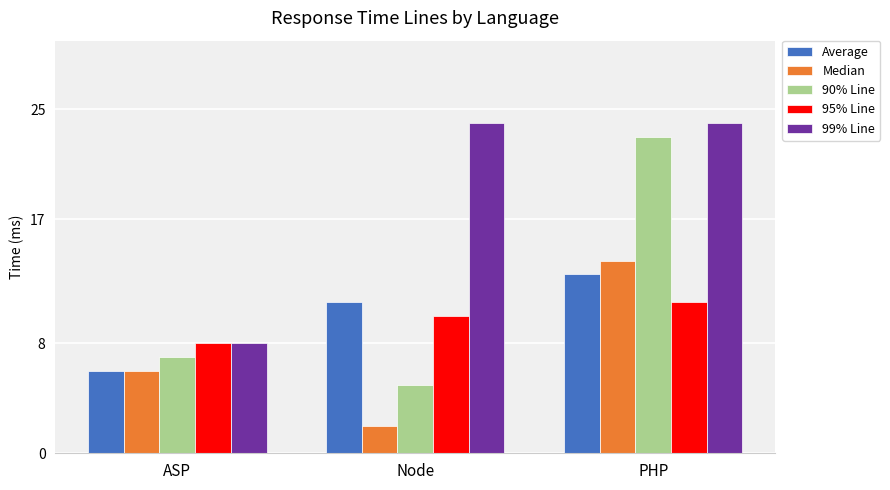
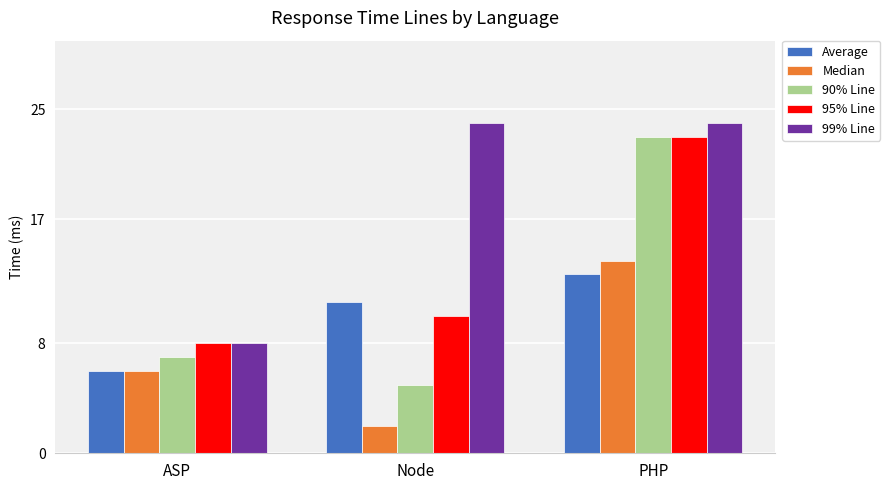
95% Line, PHP: 11 -> 23
